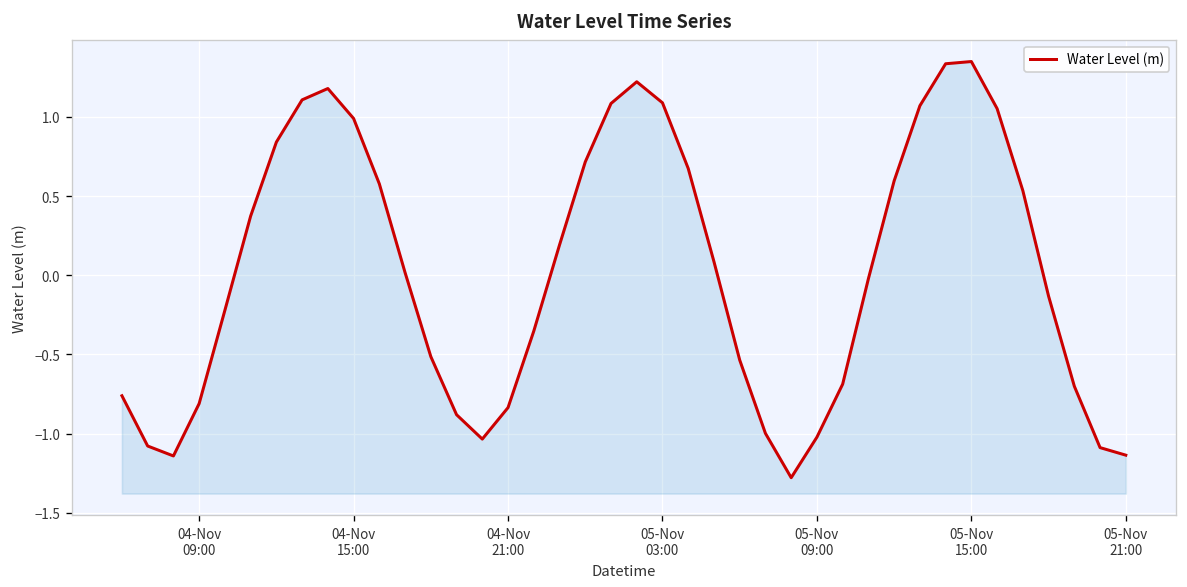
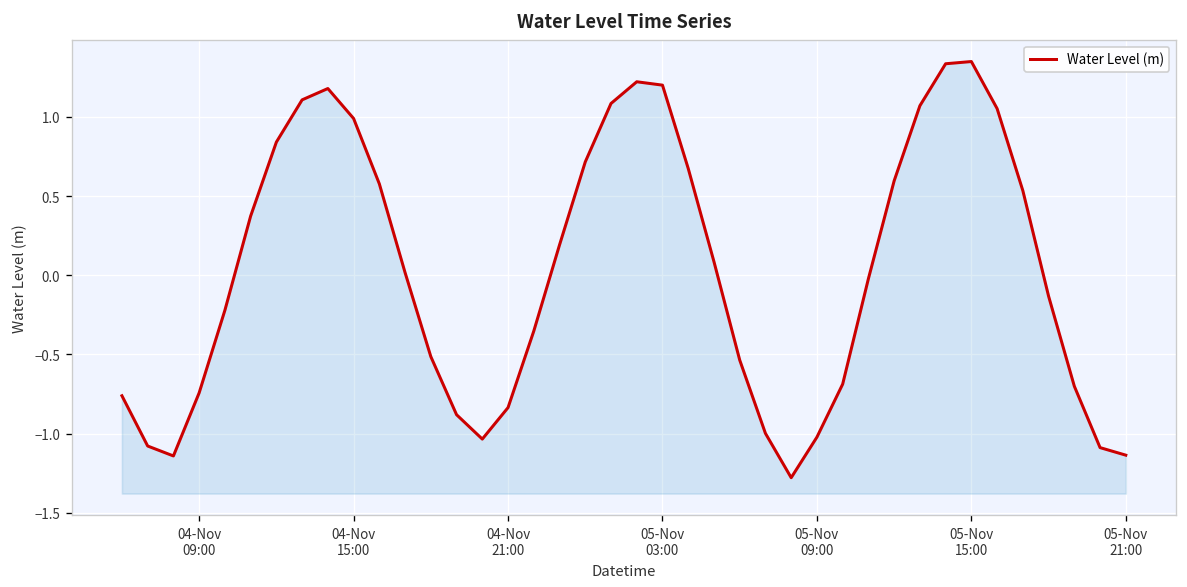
04-Nov 09:00: -0.81 -> -0.74
05-Nov 03:00: 1.09 -> 1.20
